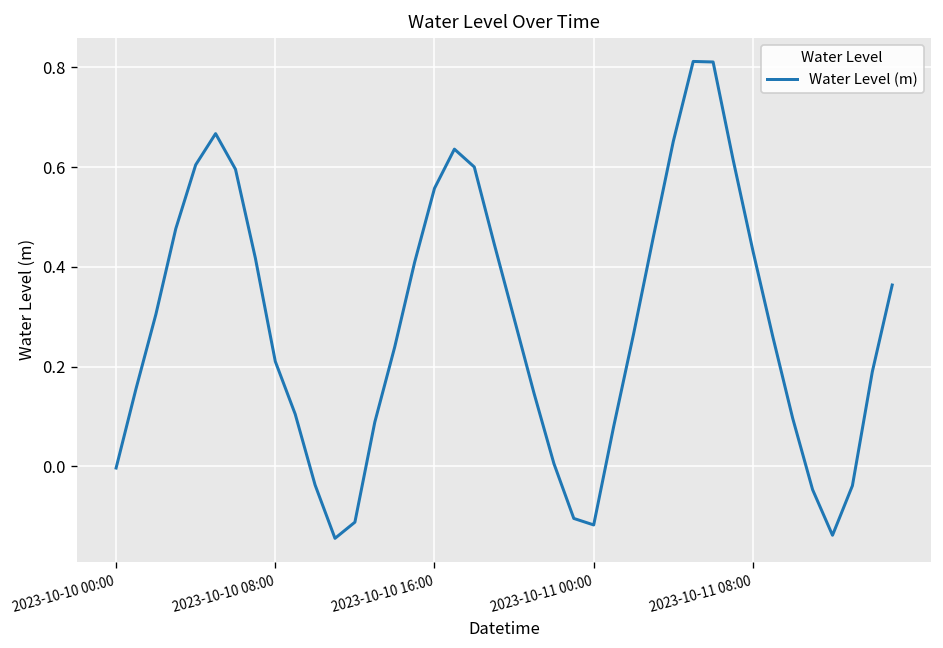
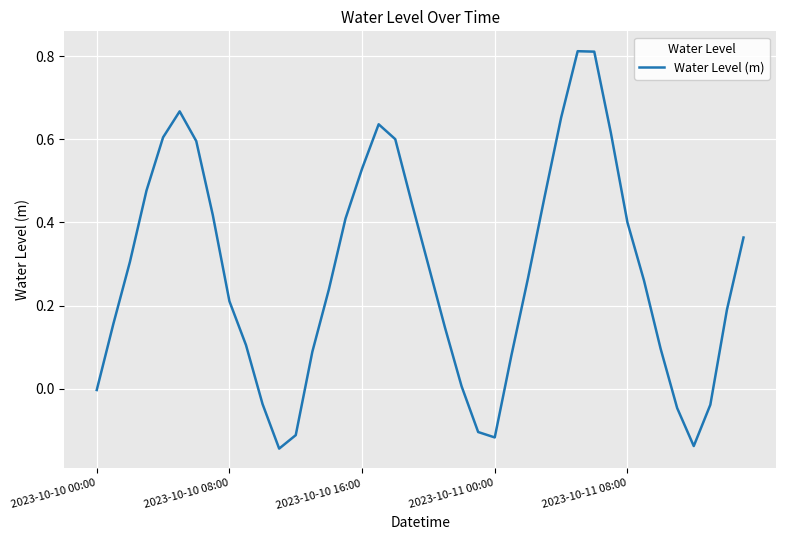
2023-10-10 16:00: 0.56 -> 0.53
2023-10-11 08:00: 0.43 -> 0.40
